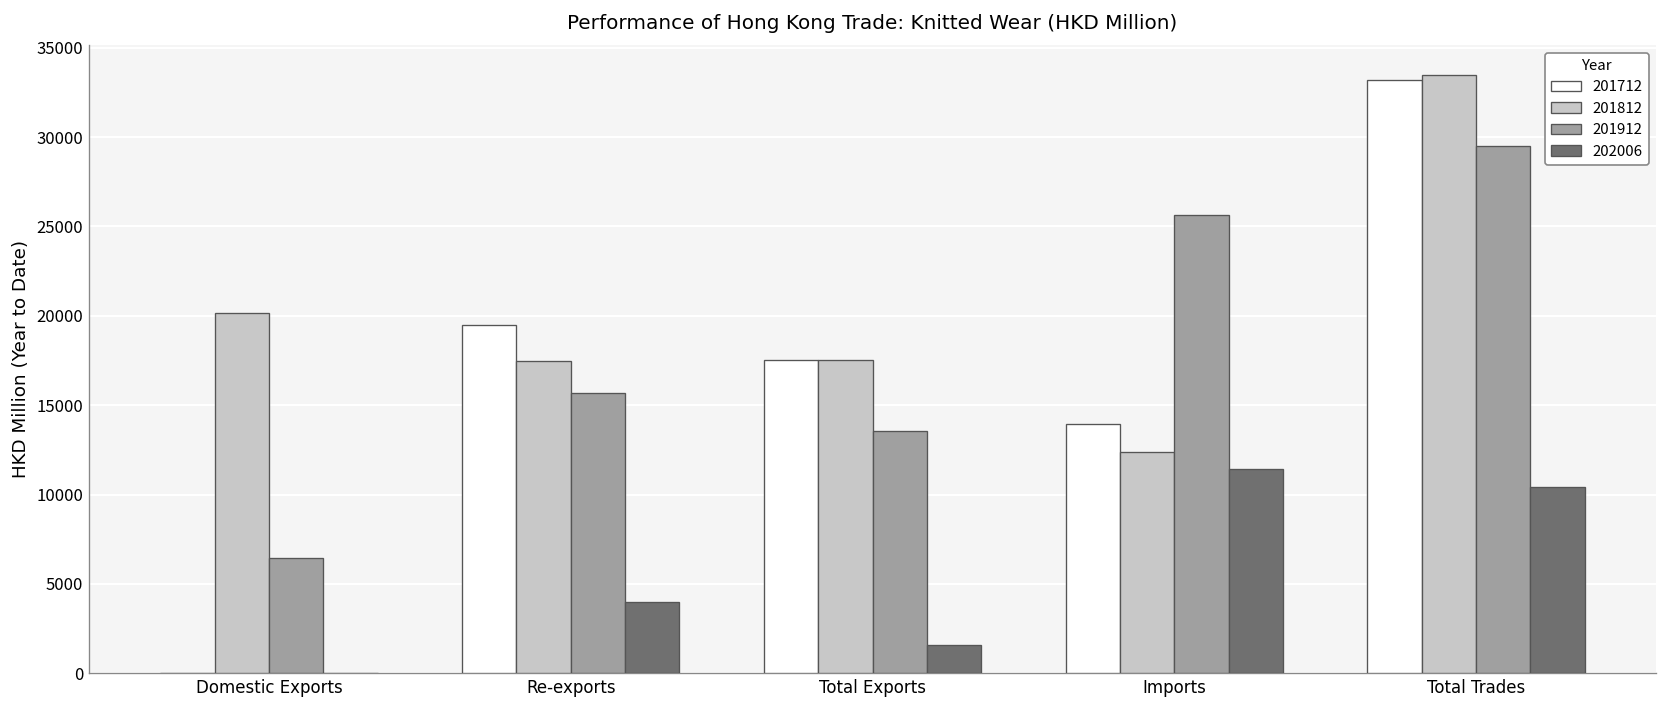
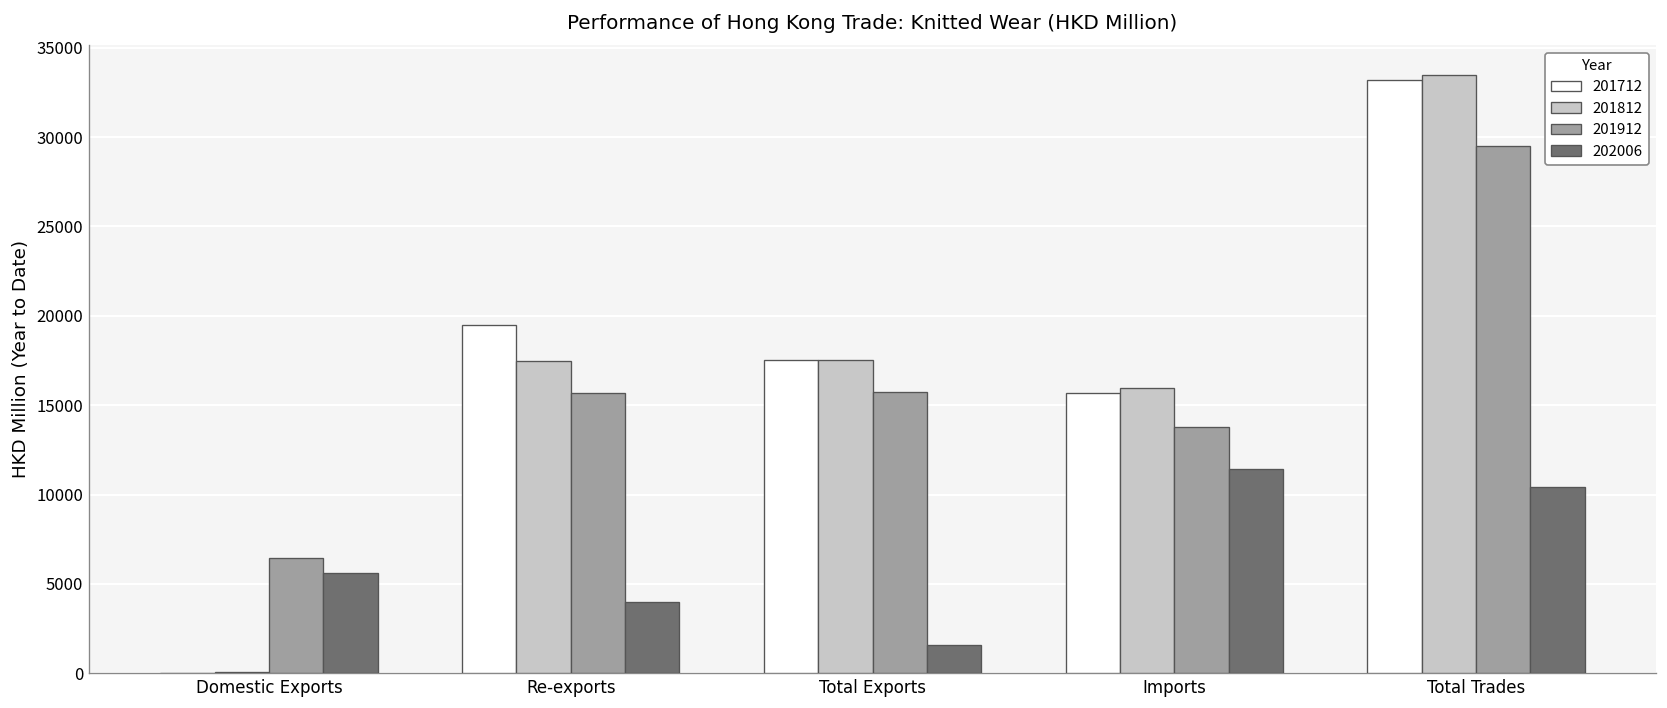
201812, Domestic Exports: 20100 -> 100
202006, Domestic Exports: 0 -> 5600
201912, Total Exports: 13600 -> 15700
201712, Imports: 14000 -> 15700
201812, Imports: 12400 -> 15900
201912, Imports: 25700 -> 13800
